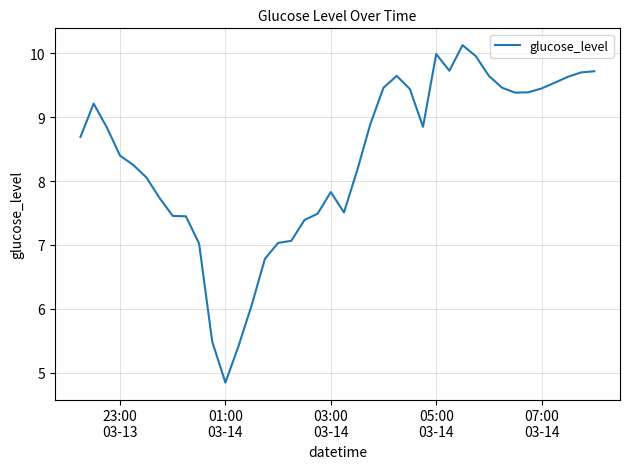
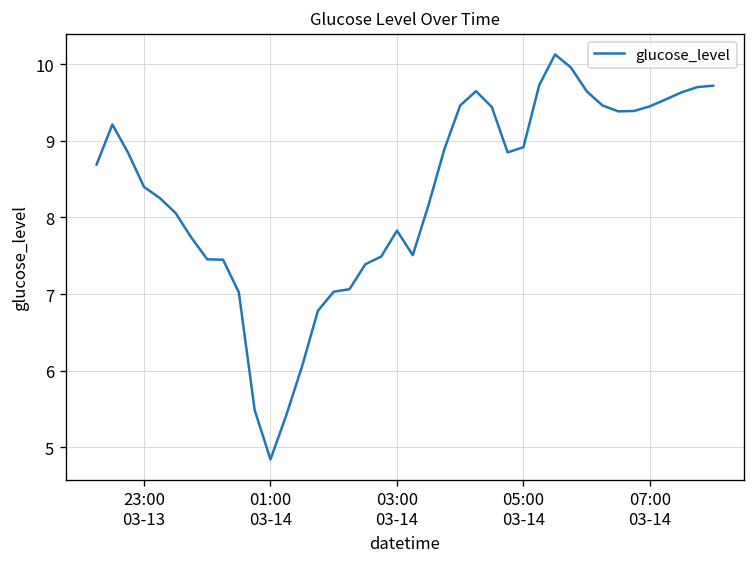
05:00 03-14: 10.0 -> 8.9
